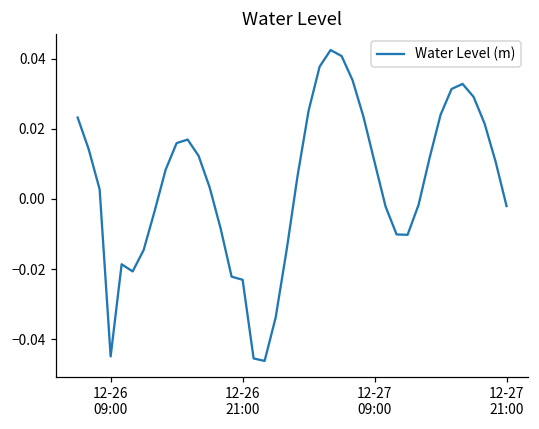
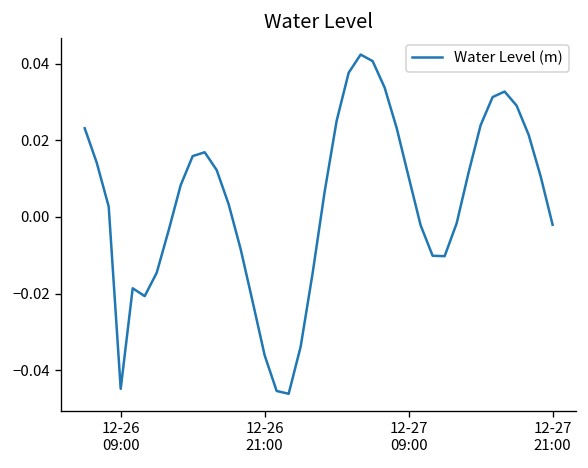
12-26 21:00: -0.023 -> -0.036
